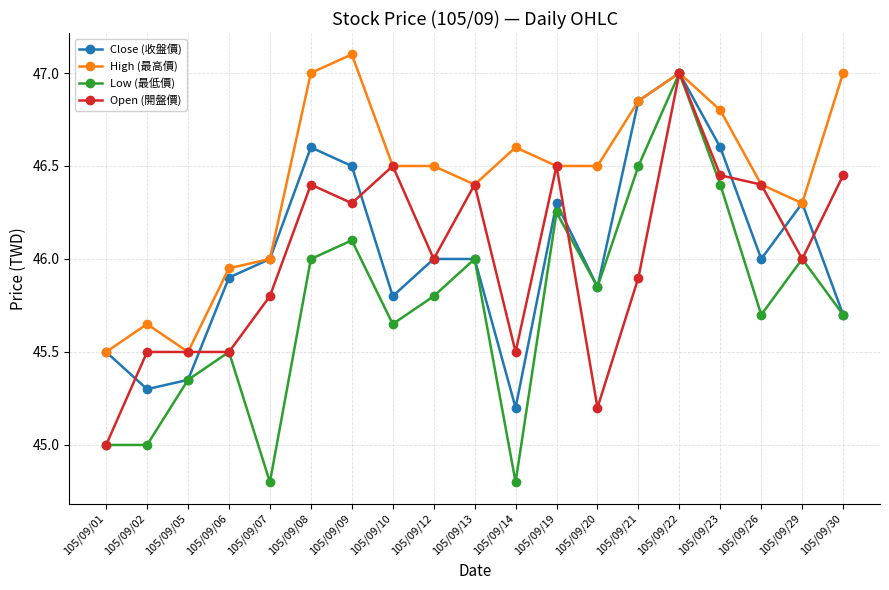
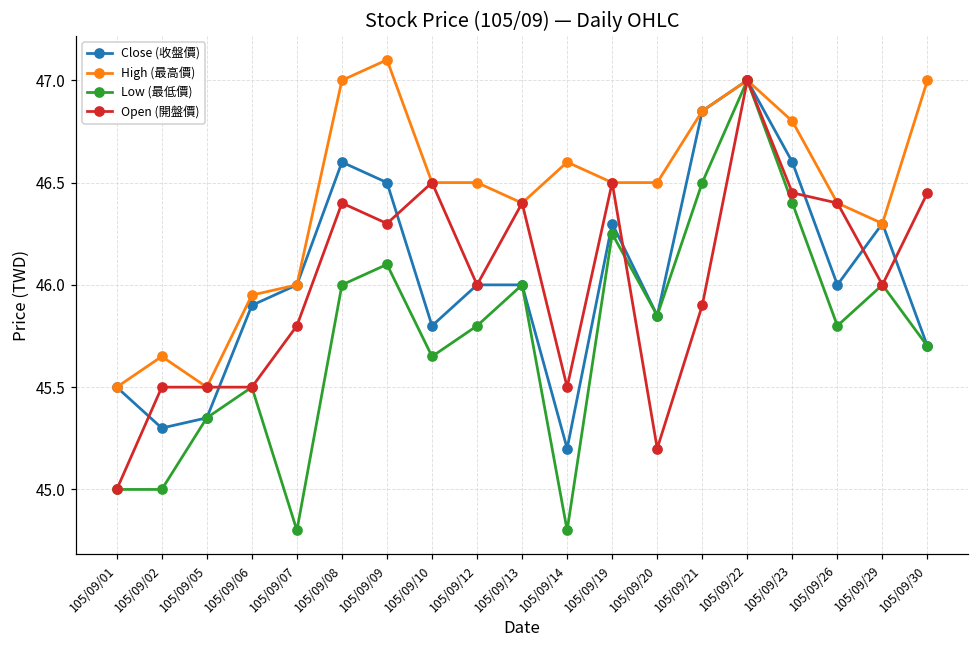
Low (最低價), 105/09/26: 45.7 -> 45.8
